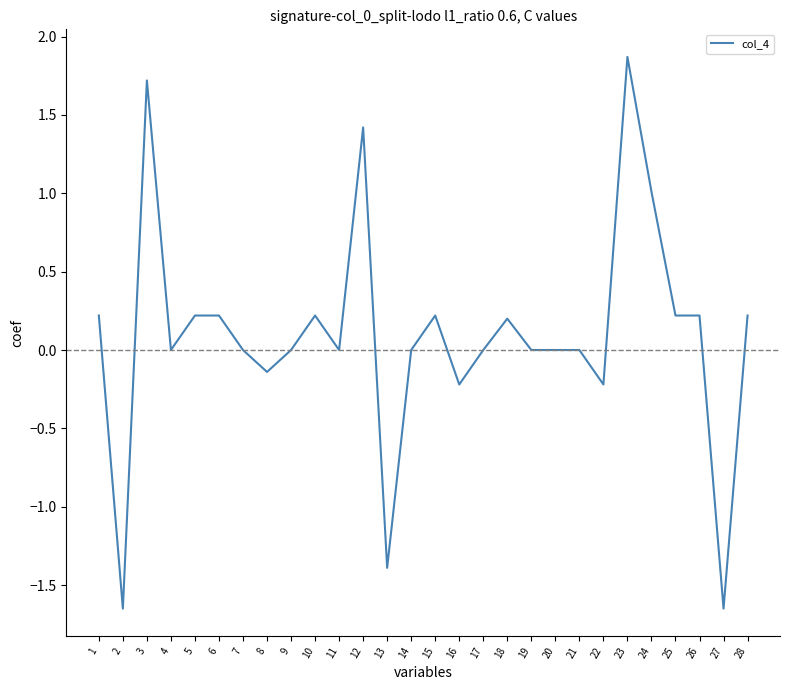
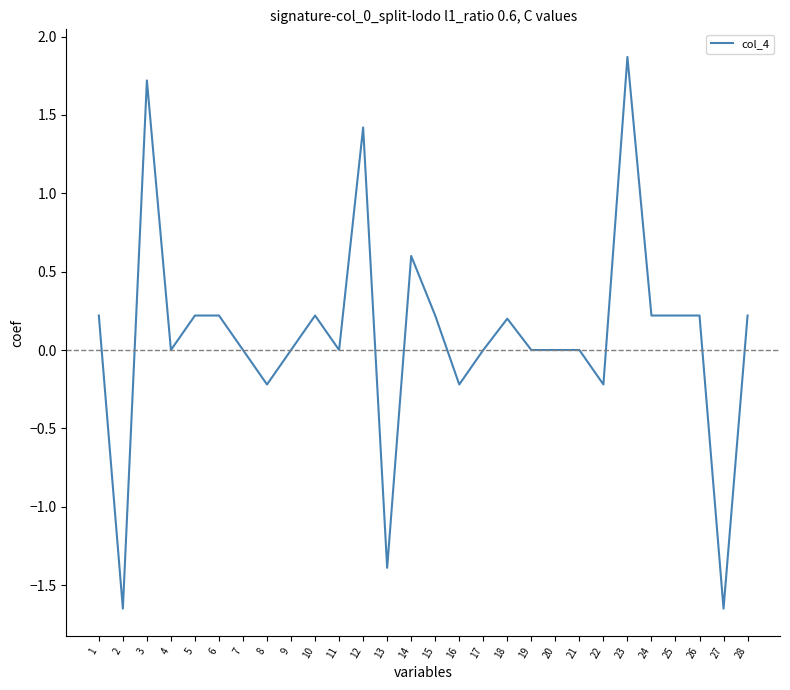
8: -0.14 -> -0.22
14: 0.0 -> 0.6
24: 1.01 -> 0.22
